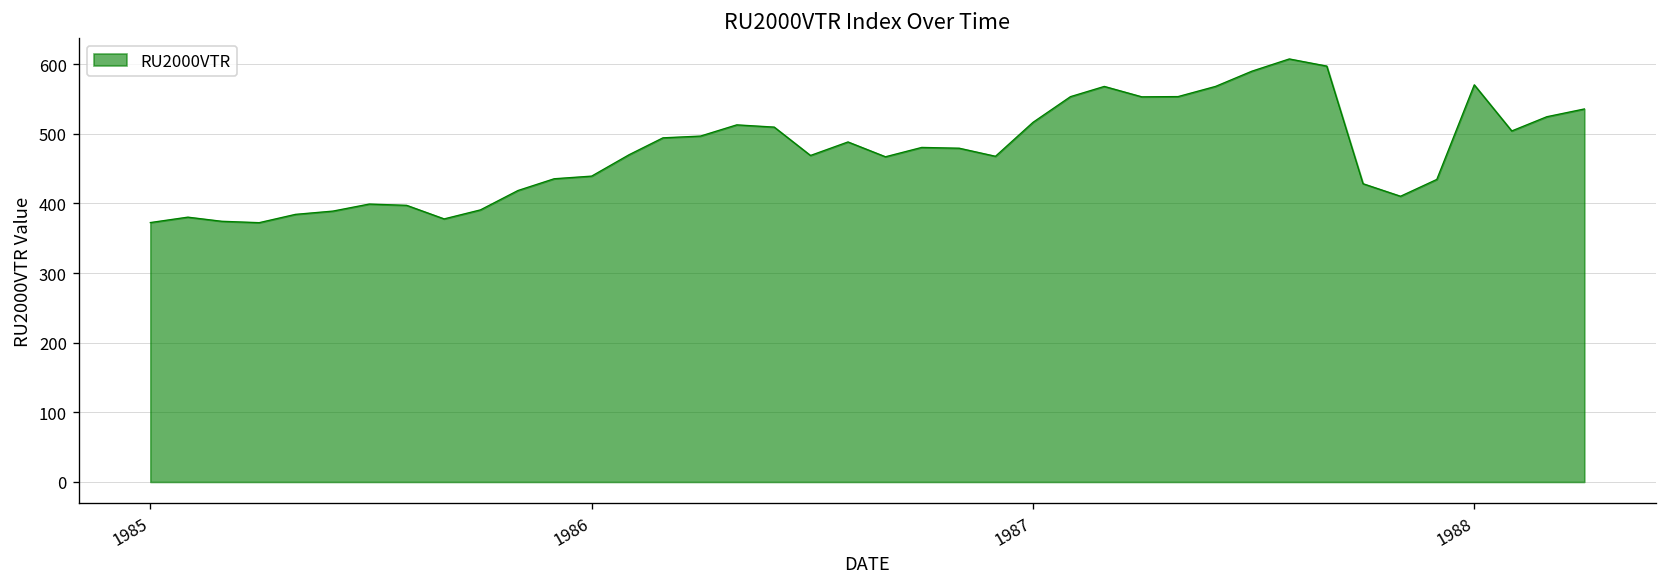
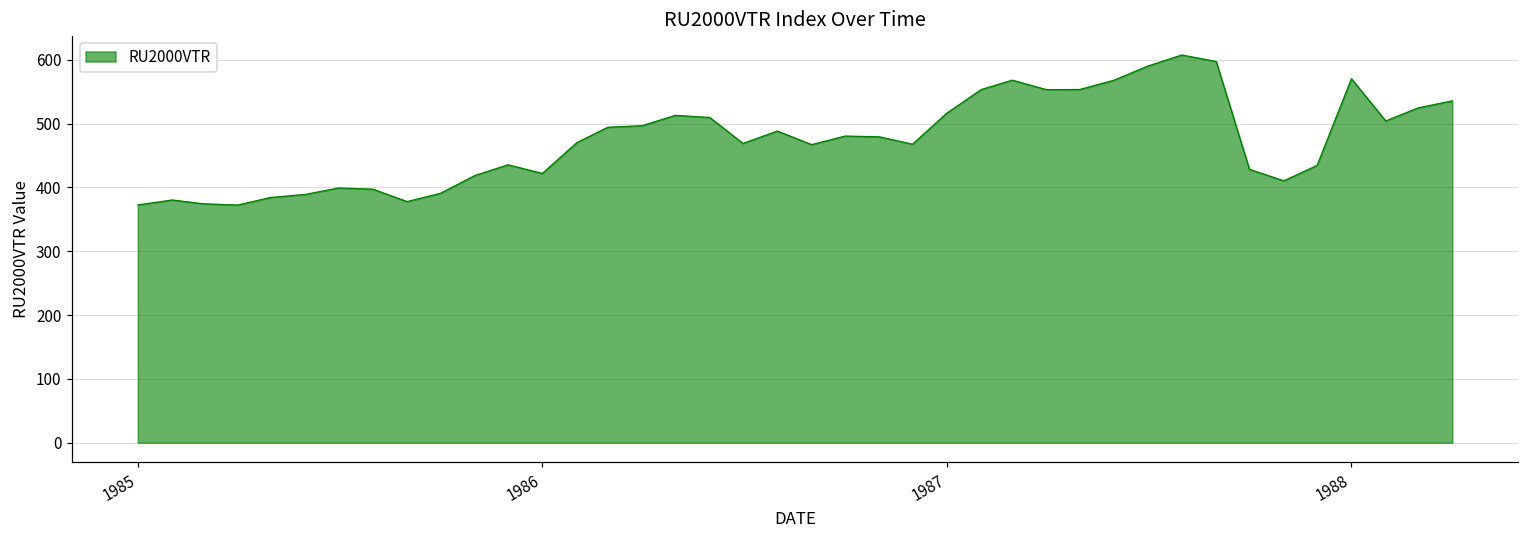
1986: 440 -> 420
